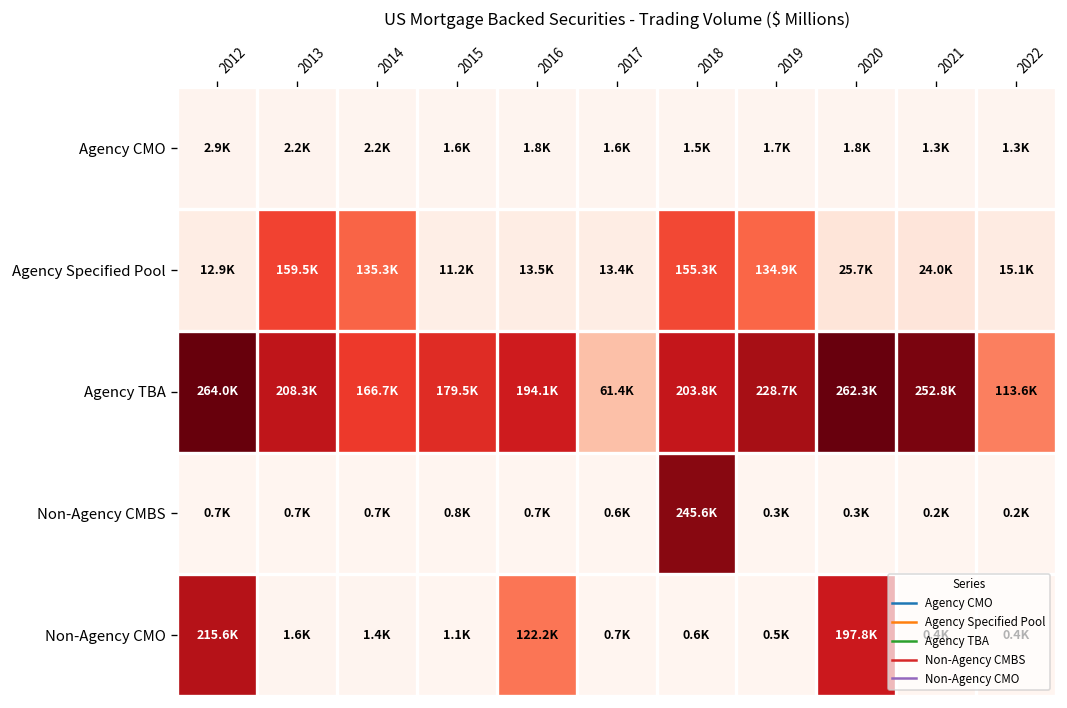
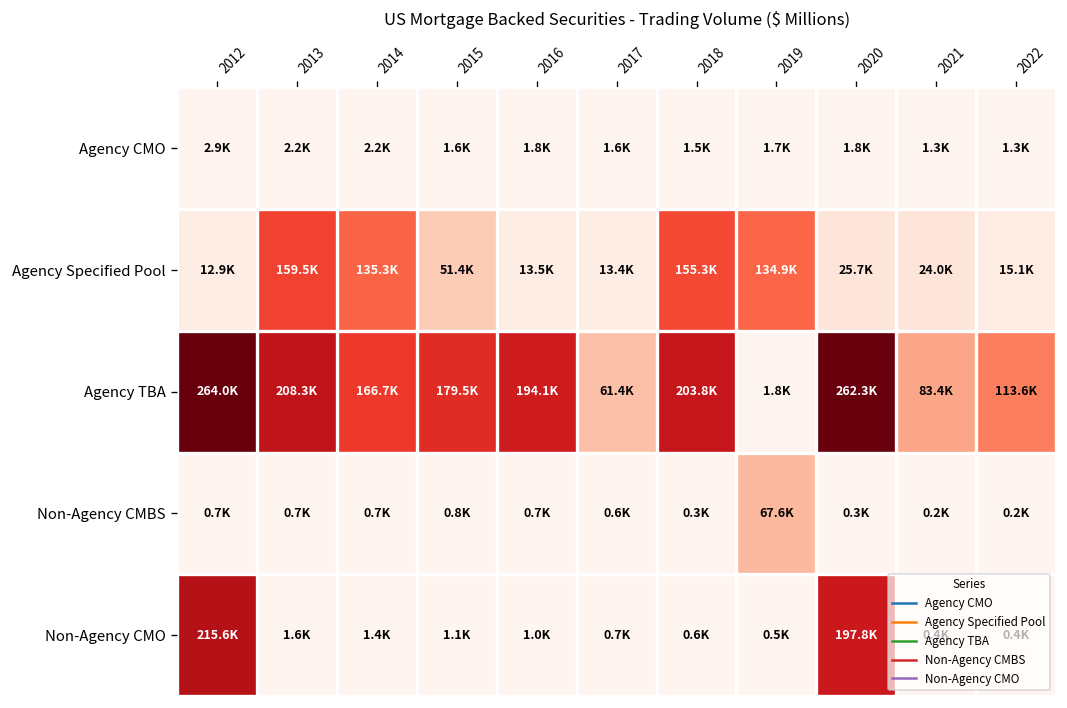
Agency Specified Pool, 2015: 11.2K -> 51.4K
Agency TBA, 2019: 228.7K -> 1.8K
Agency TBA, 2021: 252.8K -> 83.4K
Non-Agency CMBS, 2018: 245.6K -> 0.3K
Non-Agency CMBS, 2019: 0.3K -> 67.6K
Non-Agency CMO, 2016: 122.2K -> 1.0K
